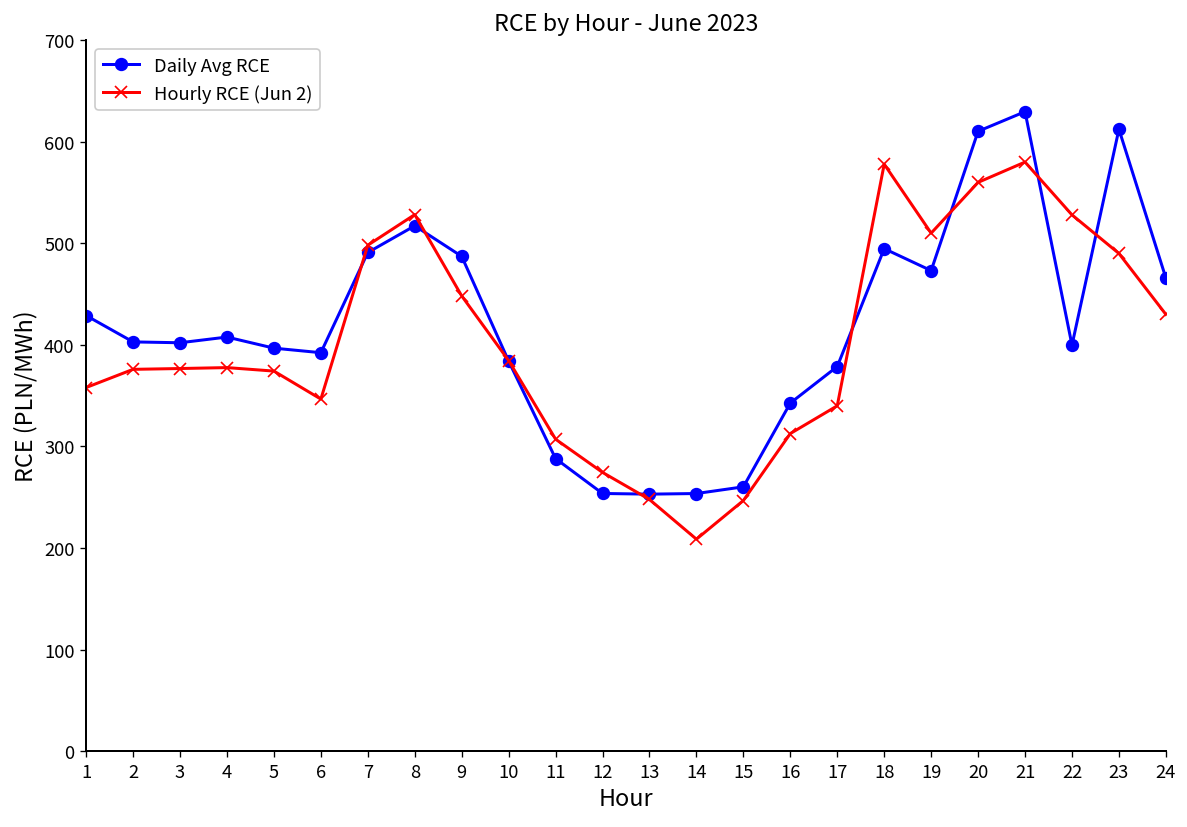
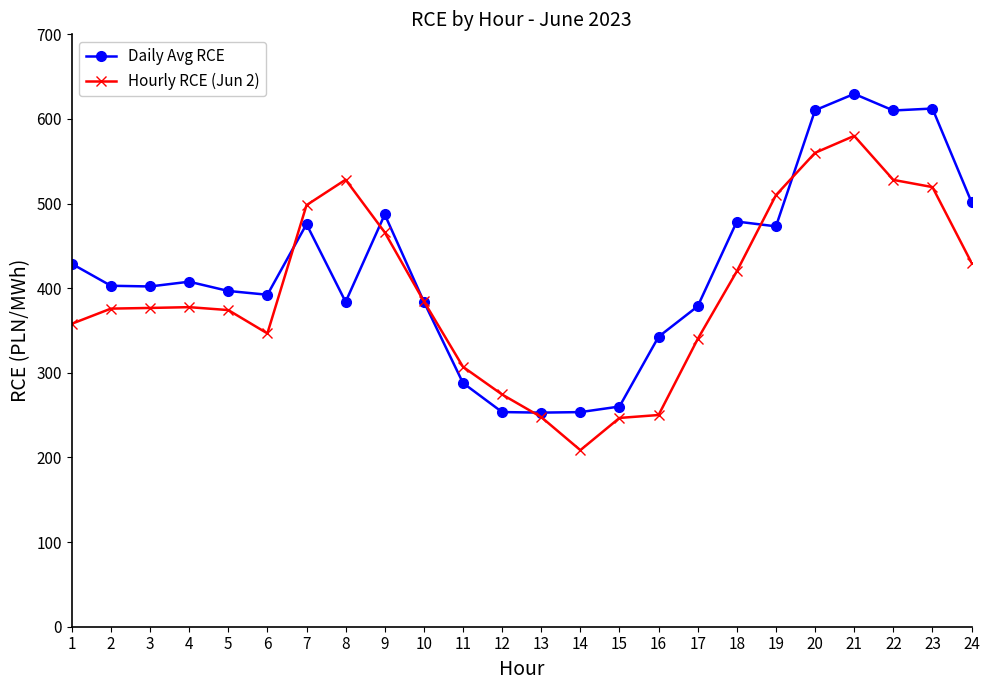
Daily Avg RCE, 7: 490 -> 480
Daily Avg RCE, 8: 520 -> 380
Hourly RCE (Jun 2), 9: 450 -> 470
Hourly RCE (Jun 2), 16: 310 -> 250
Daily Avg RCE, 18: 490 -> 480
Hourly RCE (Jun 2), 18: 580 -> 420
Daily Avg RCE, 22: 400 -> 610
Hourly RCE (Jun 2), 23: 490 -> 520
Daily Avg RCE, 24: 470 -> 500
